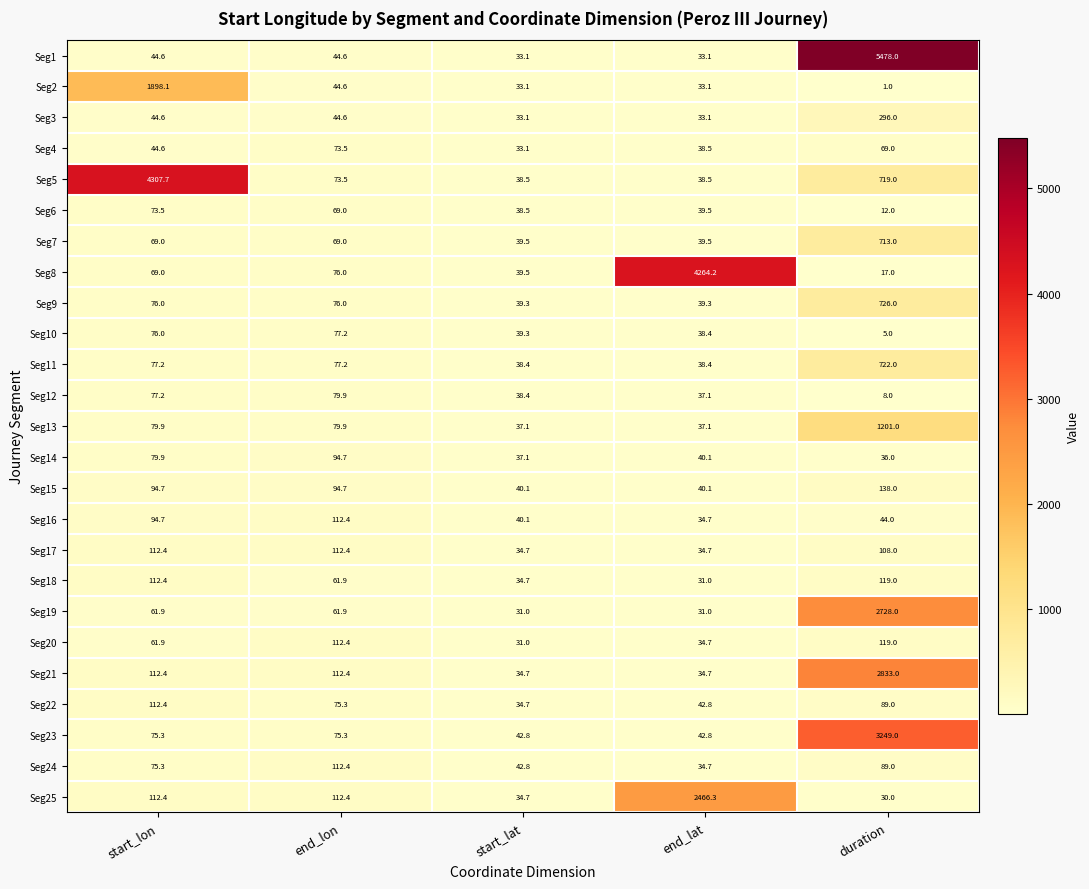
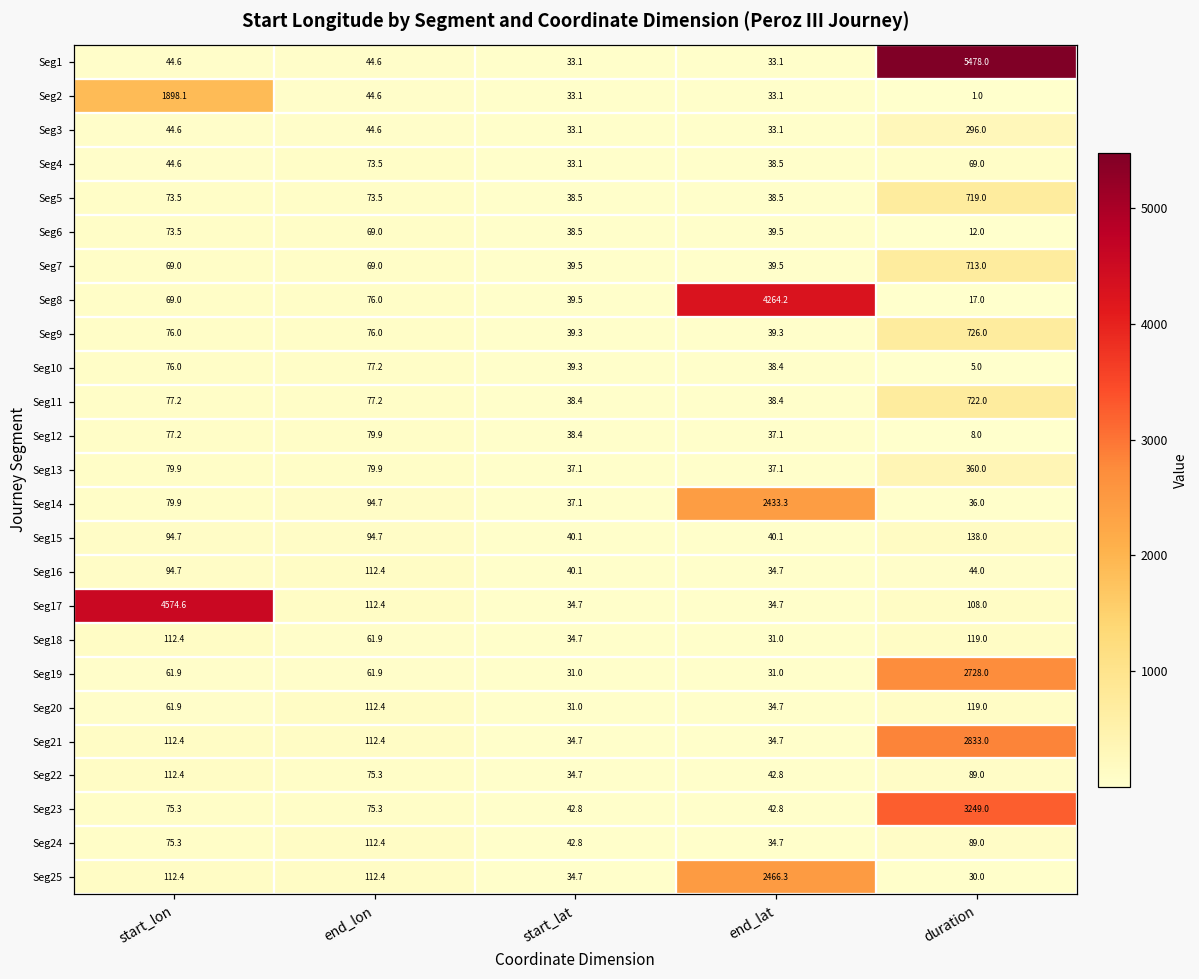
Seg5, start_lon: 4307.7 -> 73.5
Seg13, duration: 1201.0 -> 360.0
Seg14, end_lat: 40.1 -> 2433.3
Seg17, start_lon: 112.4 -> 4574.6
